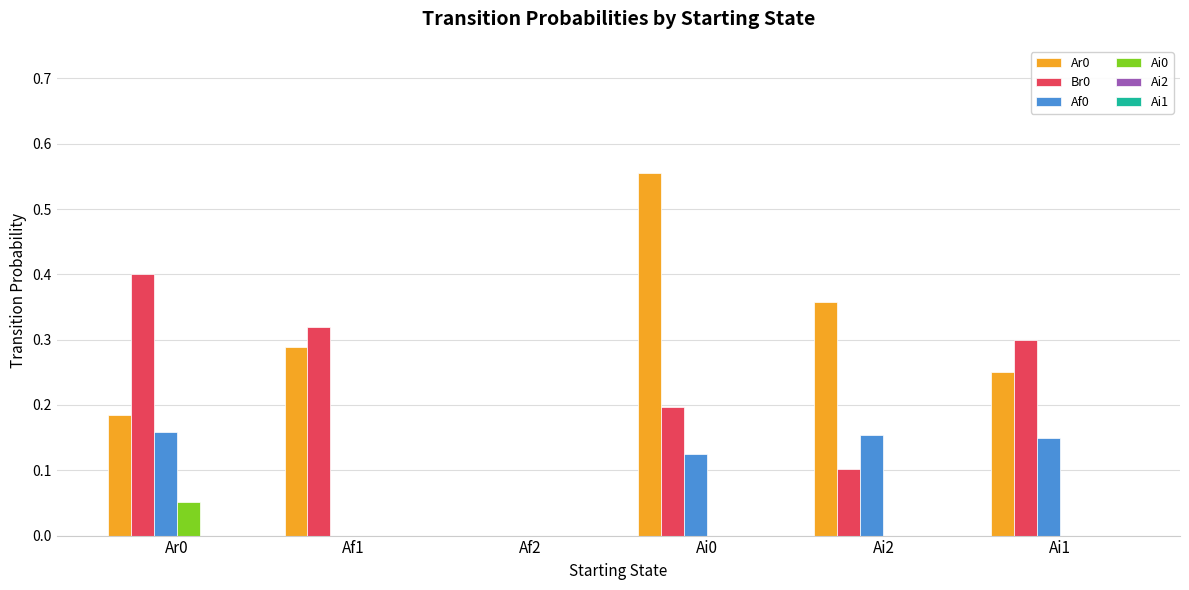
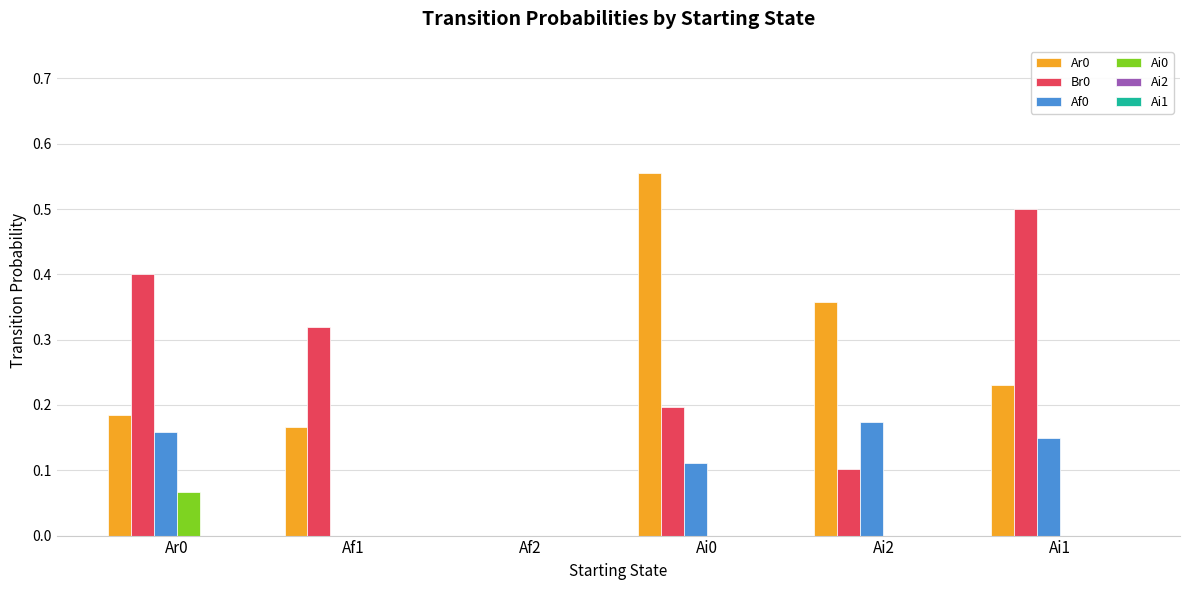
Ai0, Ar0: 0.05 -> 0.07
Ar0, Af1: 0.29 -> 0.17
Af0, Ai0: 0.12 -> 0.11
Af0, Ai2: 0.15 -> 0.17
Ar0, Ai1: 0.25 -> 0.23
Br0, Ai1: 0.3 -> 0.5
